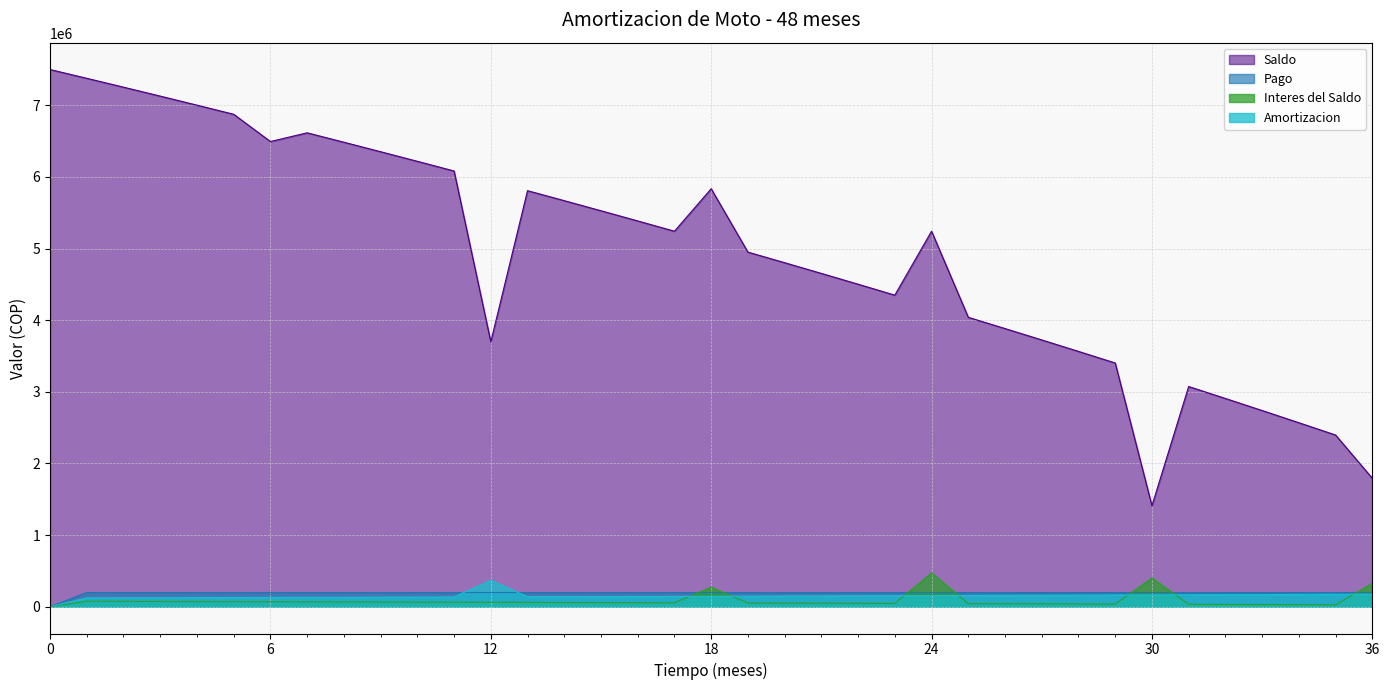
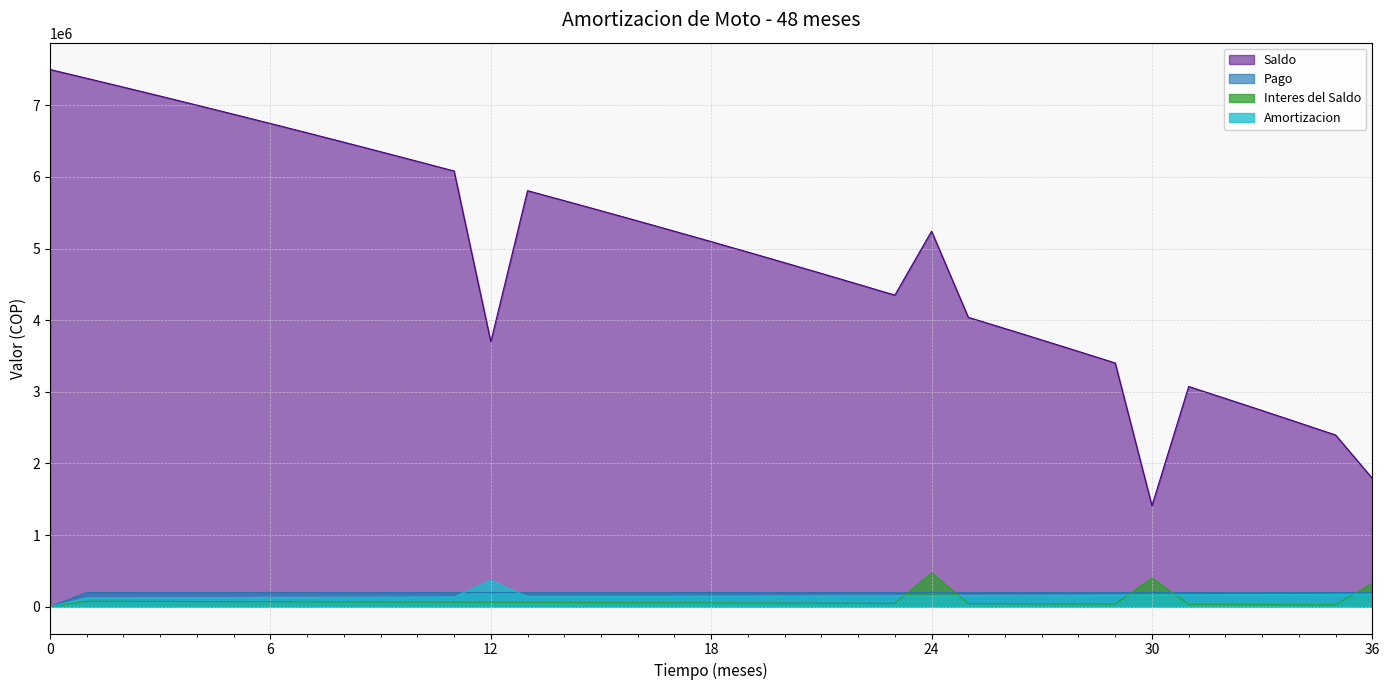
Saldo, 6: 6500000 -> 6700000
Saldo, 18: 5800000 -> 5100000
Interes del Saldo, 18: 300000 -> 100000
